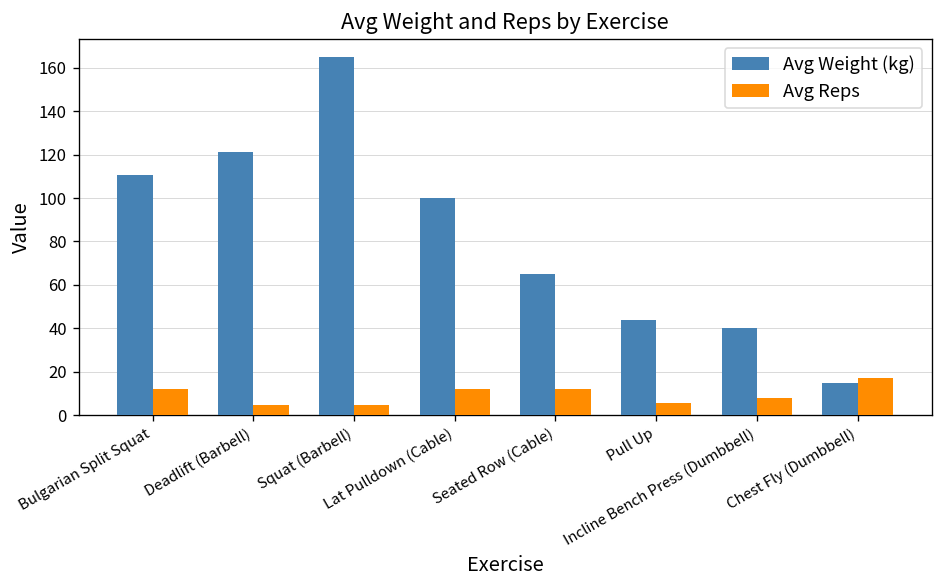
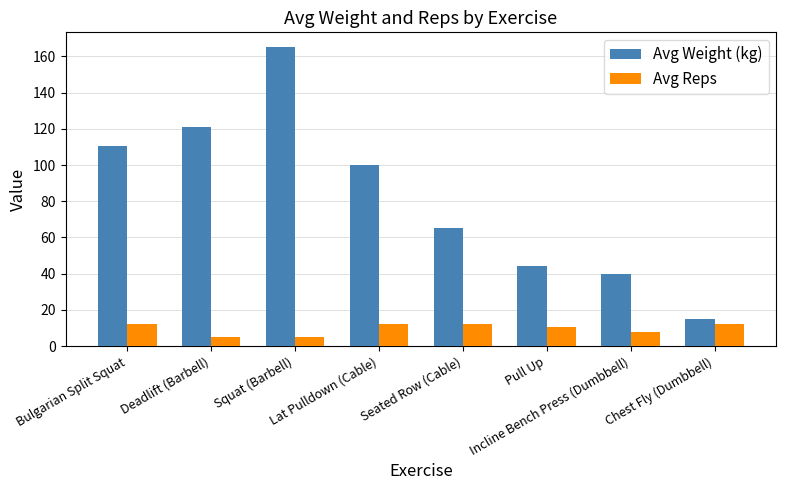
Avg Reps, Pull Up: 6 -> 11
Avg Reps, Chest Fly (Dumbbell): 17 -> 12
